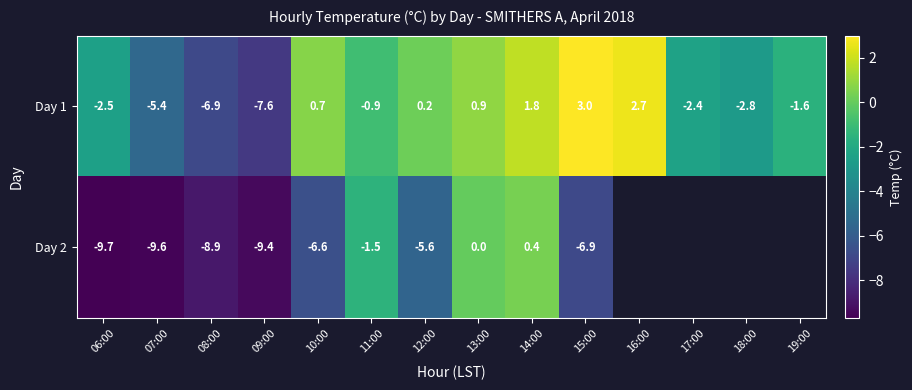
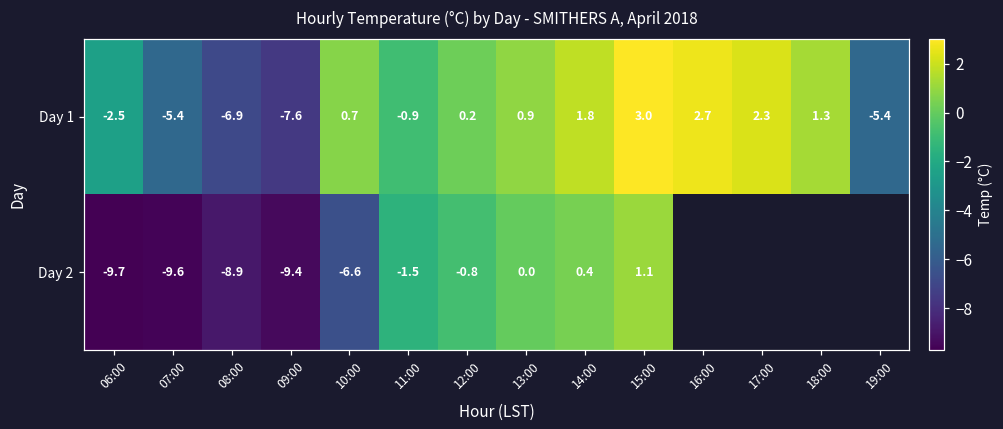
Day 1, 17:00: -2.4 -> 2.3
Day 1, 18:00: -2.8 -> 1.3
Day 1, 19:00: -1.6 -> -5.4
Day 2, 12:00: -5.6 -> -0.8
Day 2, 15:00: -6.9 -> 1.1
